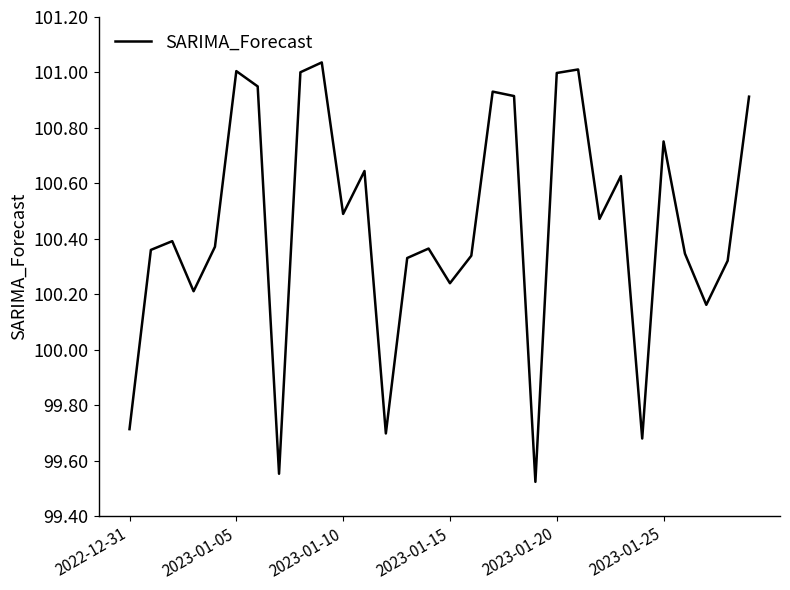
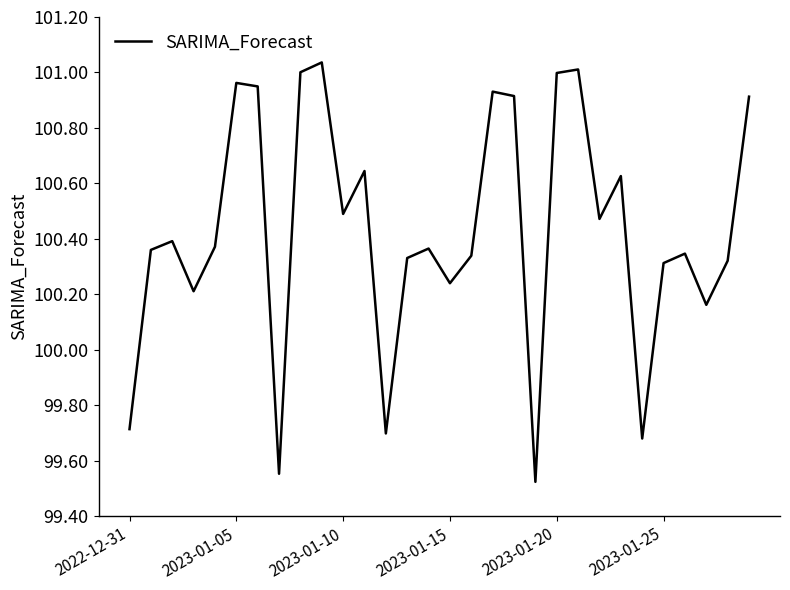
2023-01-05: 101.00 -> 100.96
2023-01-25: 100.75 -> 100.31
